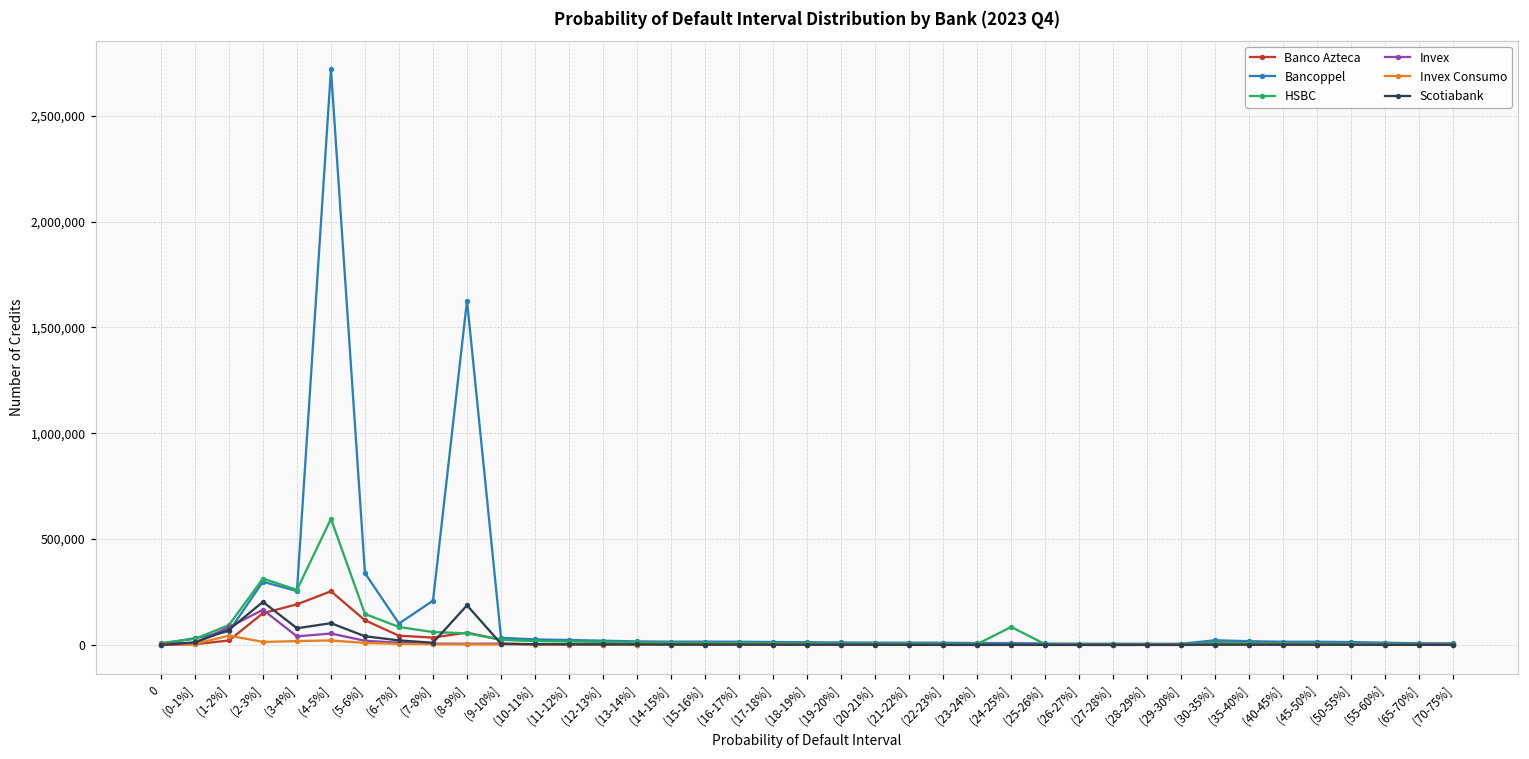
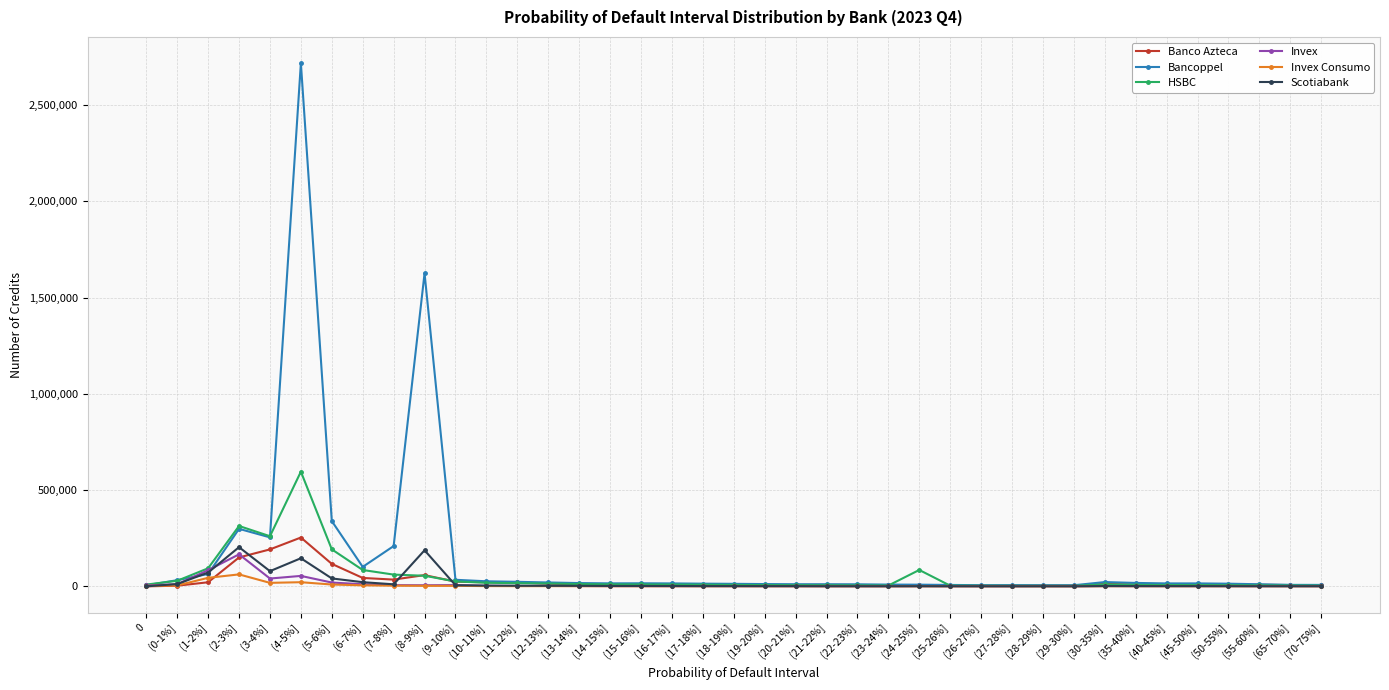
Invex Consumo, (2-3%]: 10,000 -> 60,000
Scotiabank, (4-5%]: 100,000 -> 150,000
HSBC, (5-6%]: 150,000 -> 190,000
